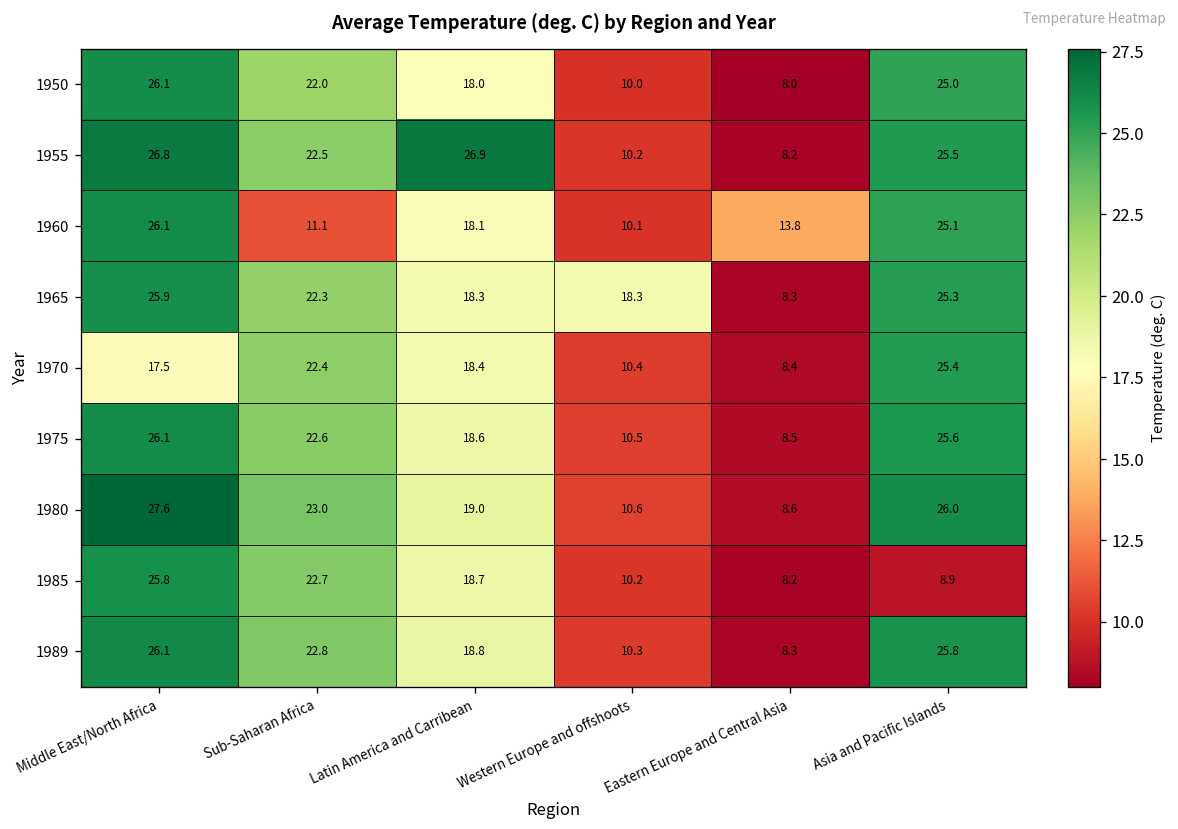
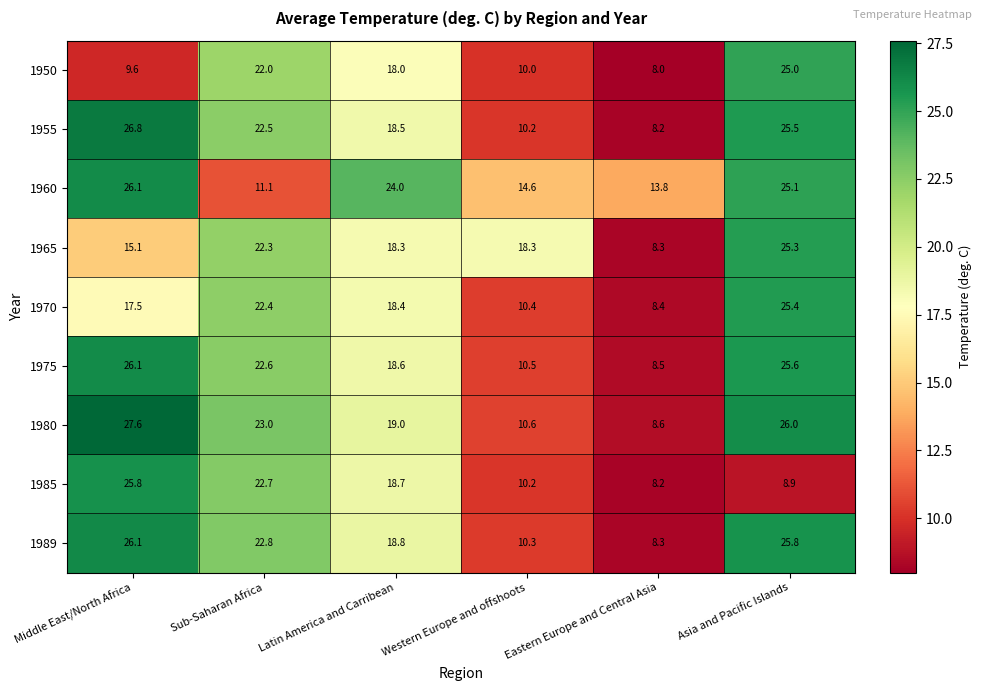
1950, Middle East/North Africa: 26.1 -> 9.6
1955, Latin America and Carribean: 26.9 -> 18.5
1960, Latin America and Carribean: 18.1 -> 24.0
1960, Western Europe and offshoots: 10.1 -> 14.6
1965, Middle East/North Africa: 25.9 -> 15.1
